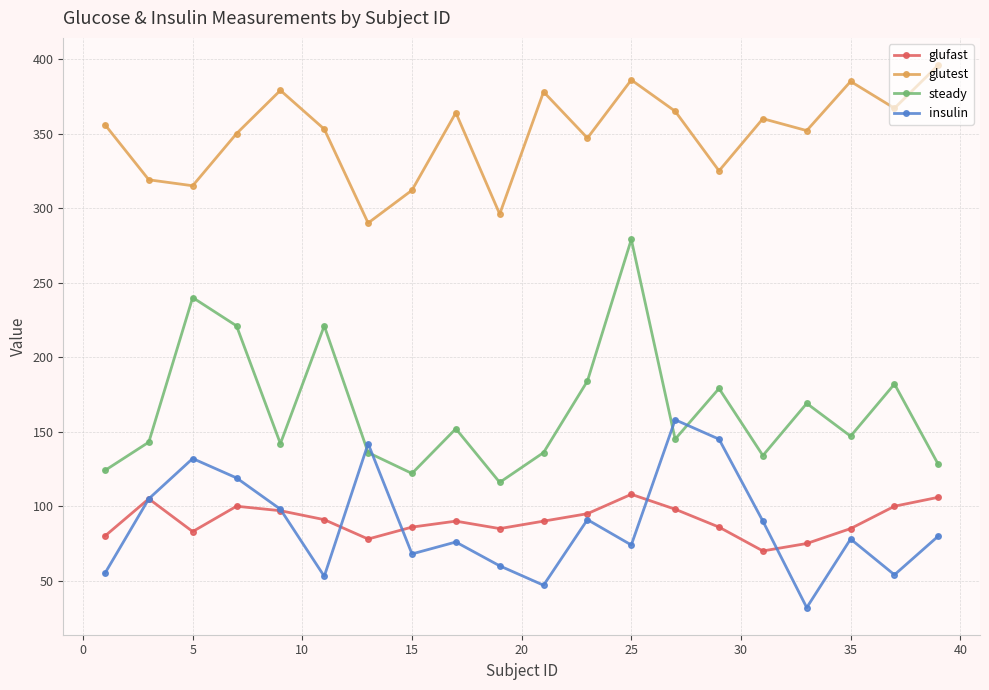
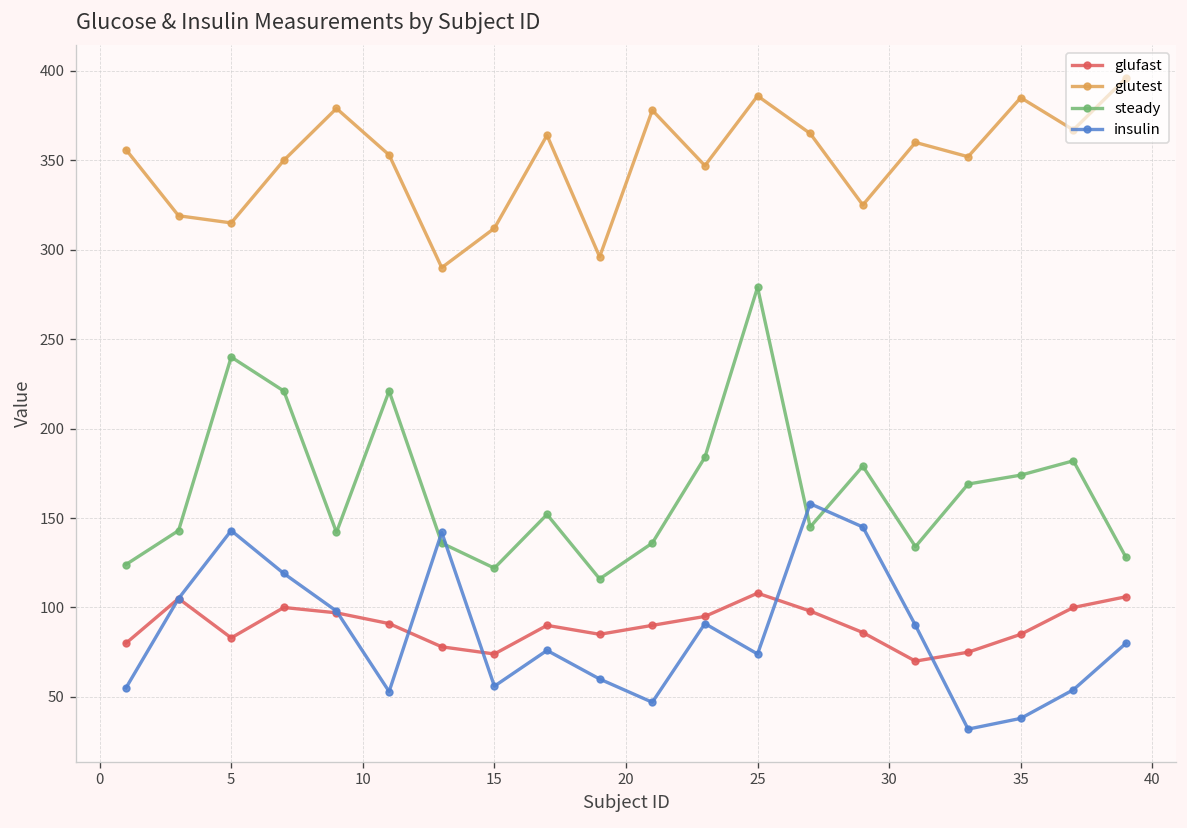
insulin, 5: 132 -> 143
glufast, 15: 86 -> 74
insulin, 15: 68 -> 56
steady, 35: 147 -> 174
insulin, 35: 78 -> 38
